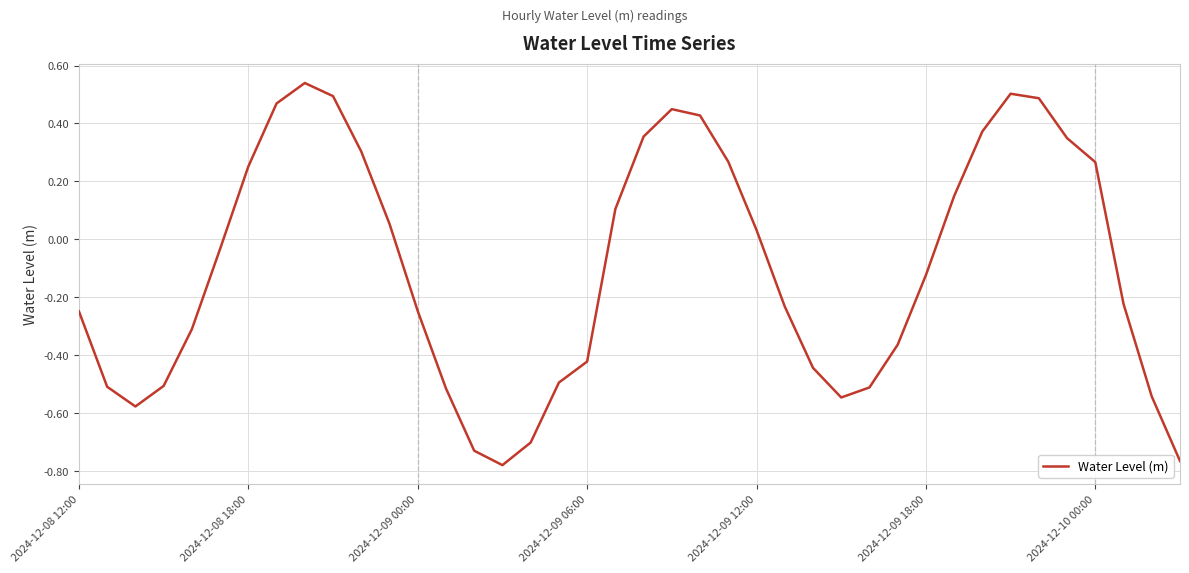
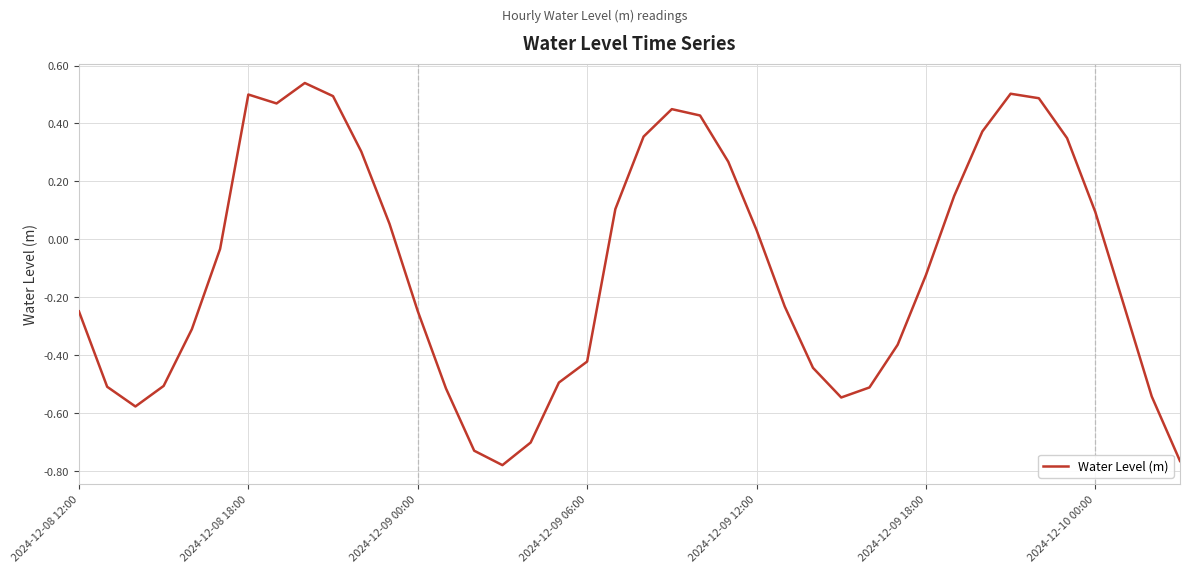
2024-12-08 18:00: 0.25 -> 0.50
2024-12-10 00:00: 0.27 -> 0.09
